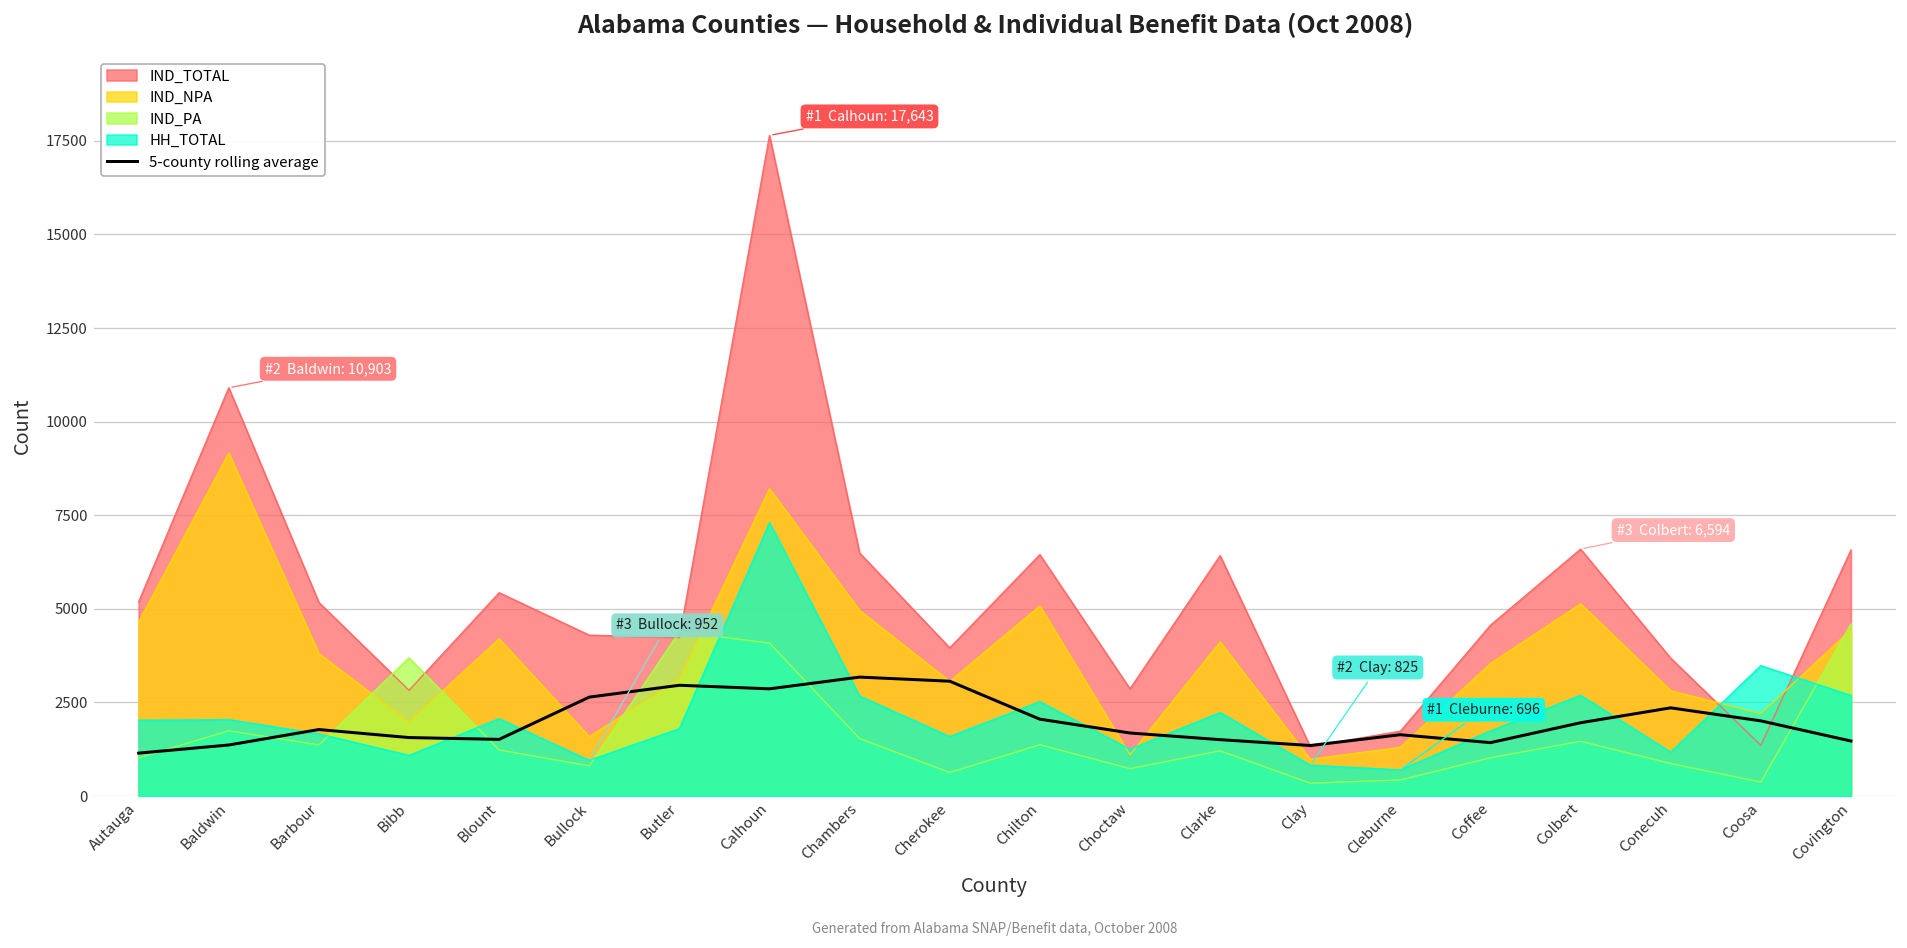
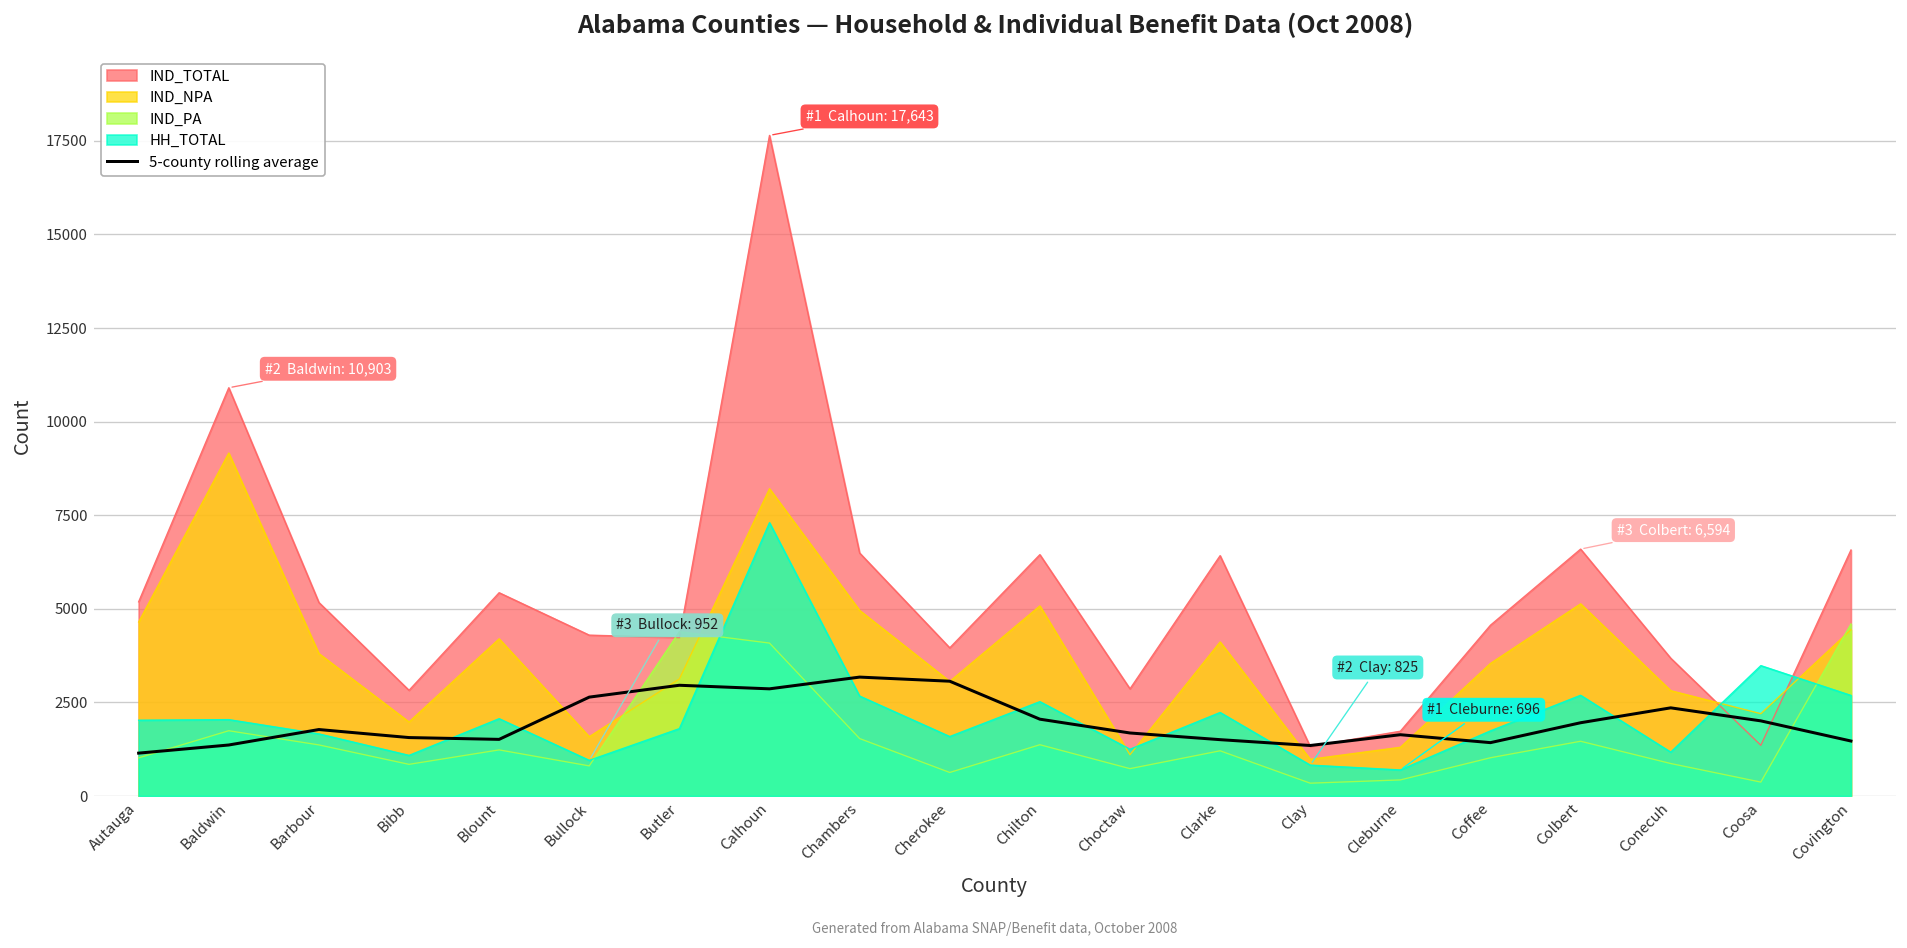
IND_PA, Bibb: 3700 -> 800
